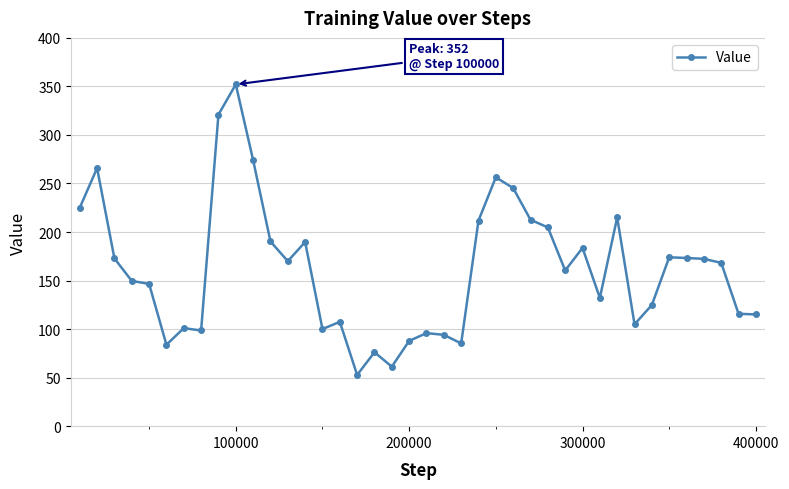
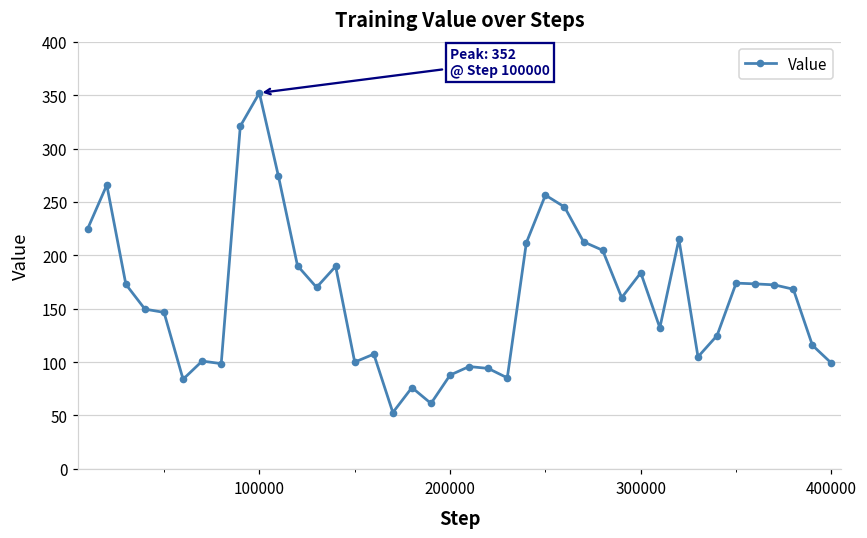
400000: 120 -> 100
